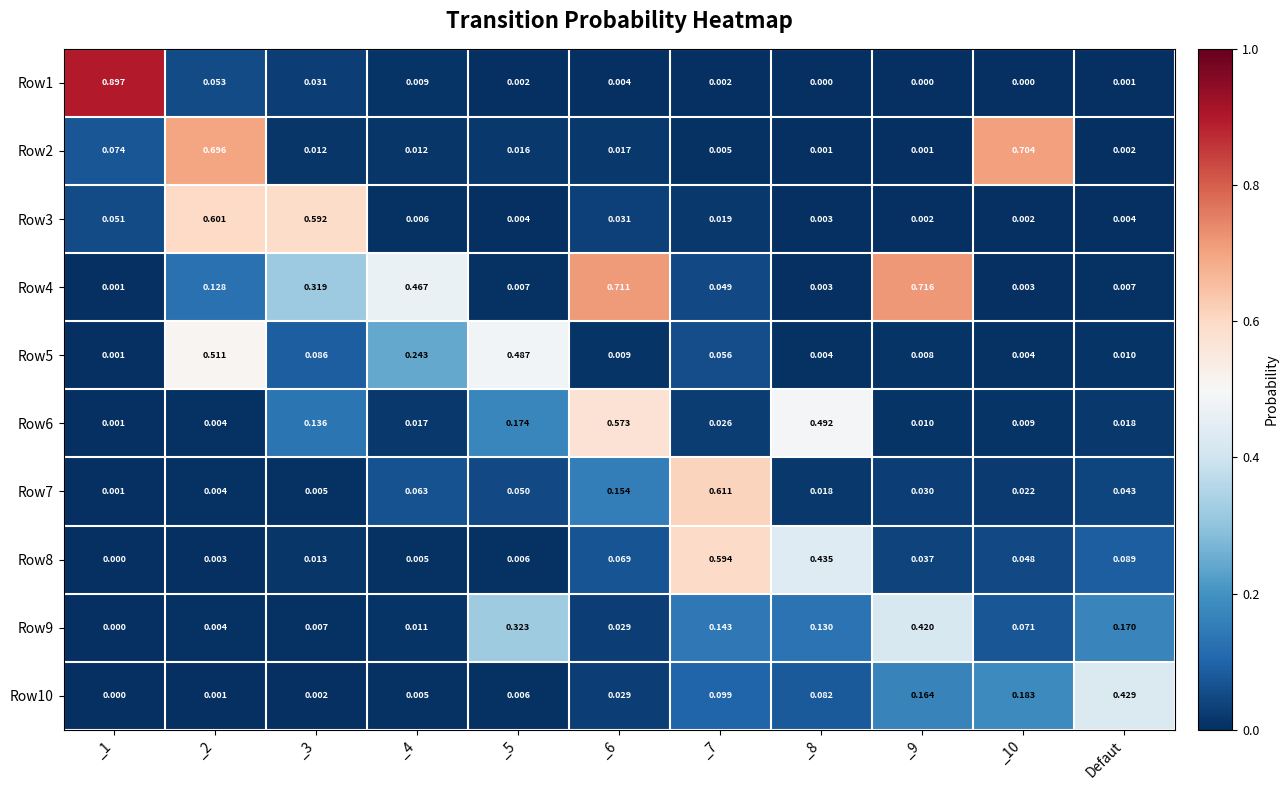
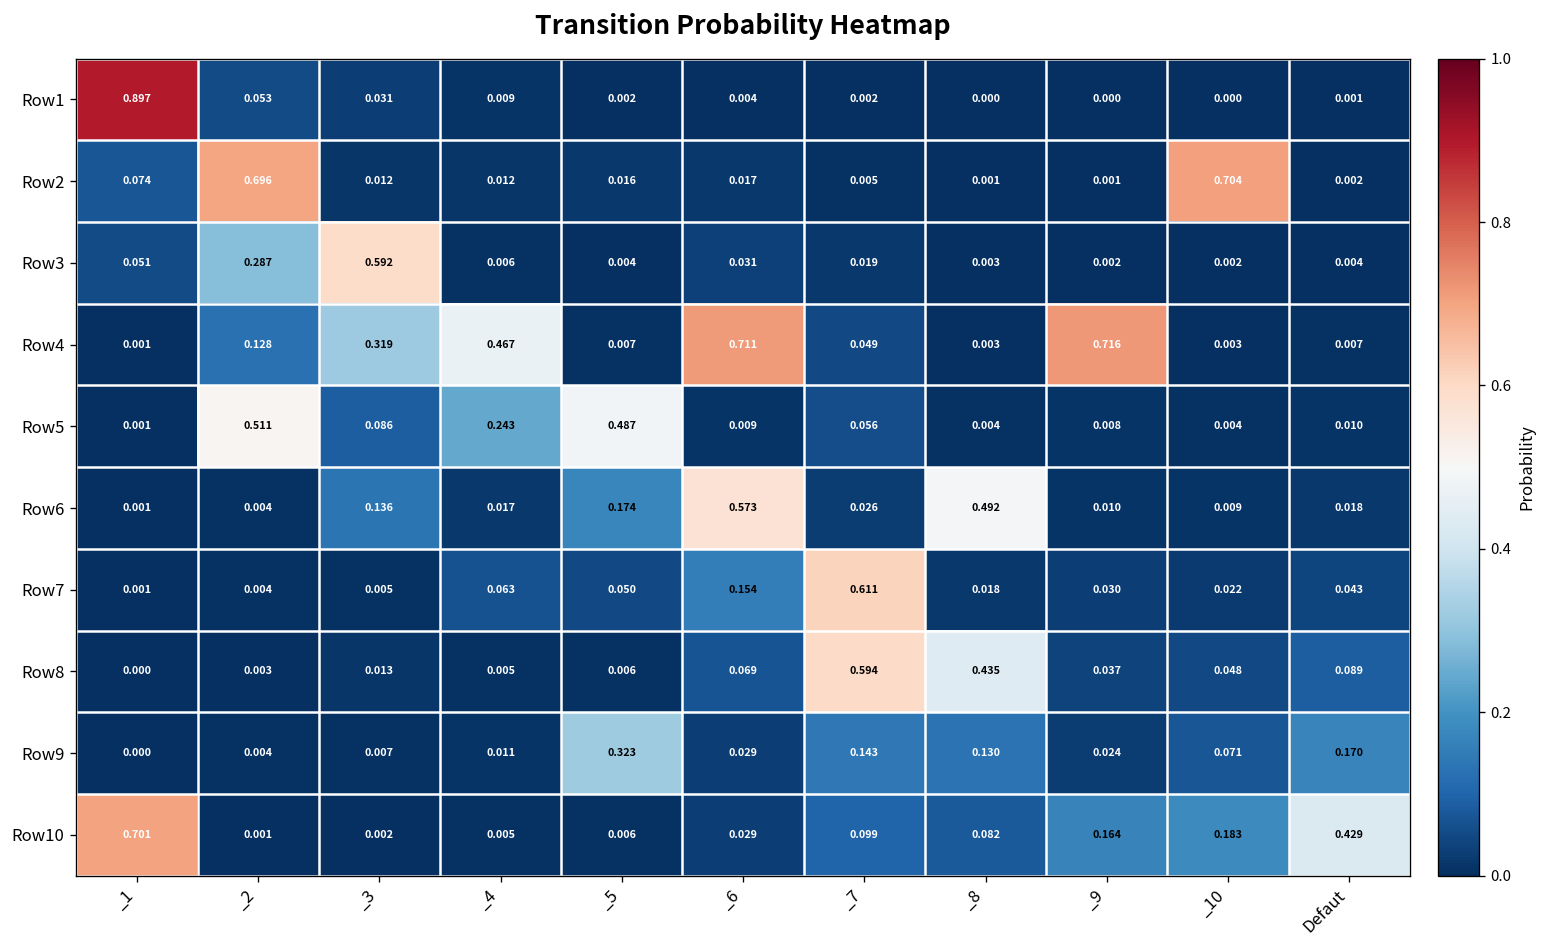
Row3, _2: 0.601 -> 0.287
Row9, _9: 0.420 -> 0.024
Row10, _1: 0.000 -> 0.701
